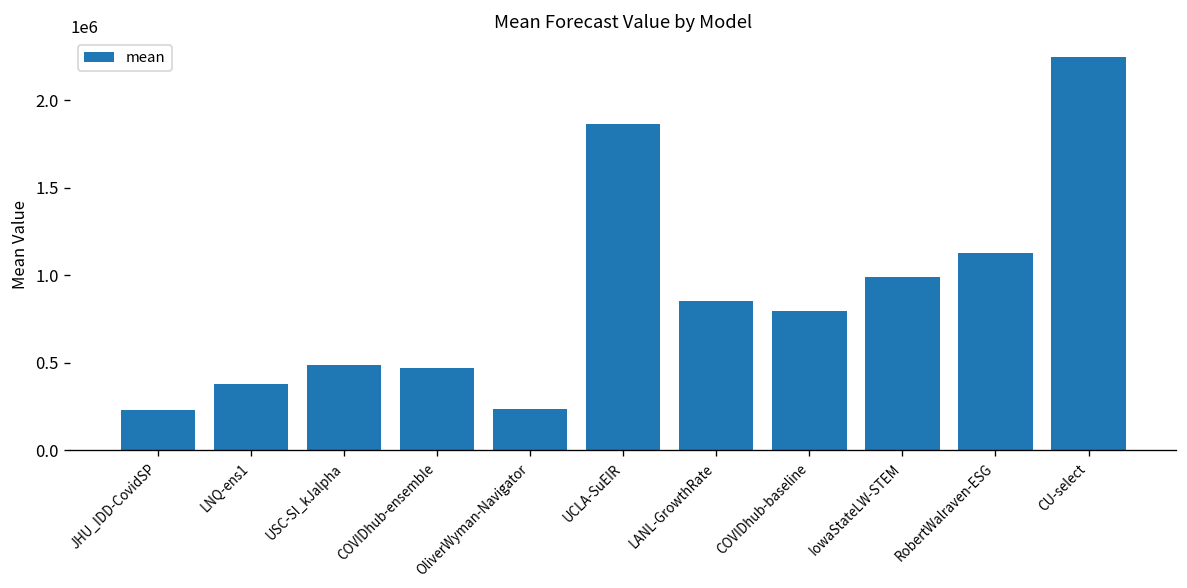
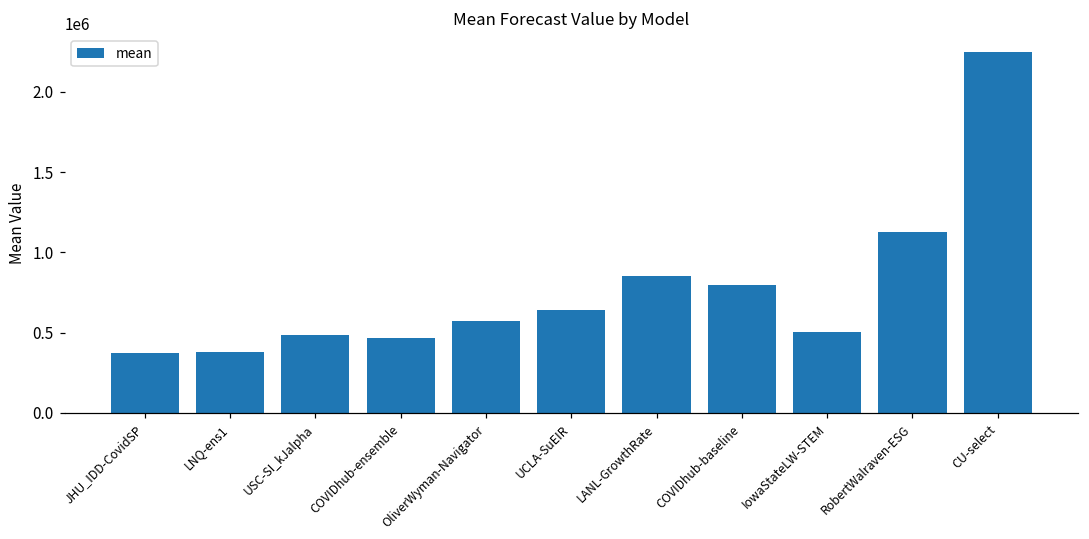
JHU_IDD-CovidSP: 230000 -> 380000
OliverWyman-Navigator: 230000 -> 570000
UCLA-SuEIR: 1860000 -> 640000
IowaStateLW-STEM: 990000 -> 500000
